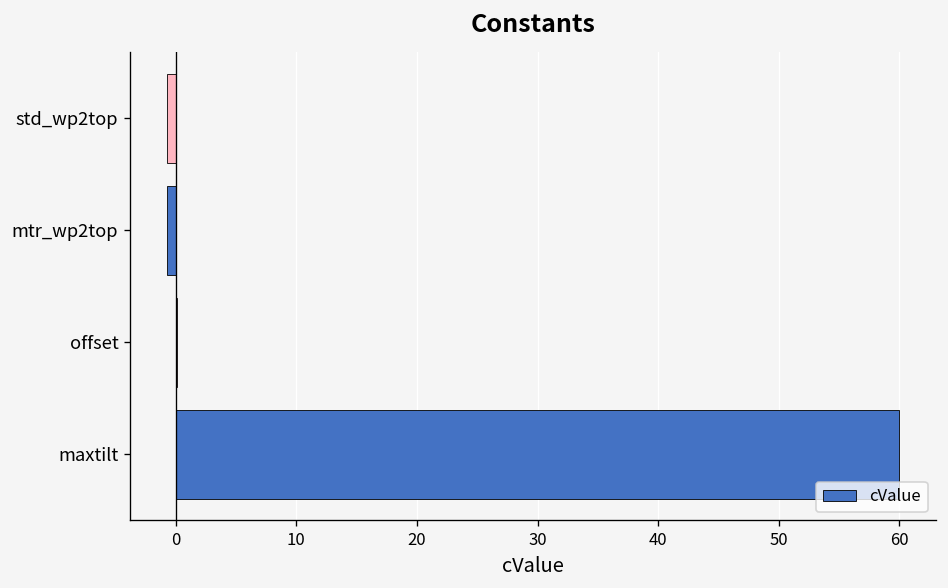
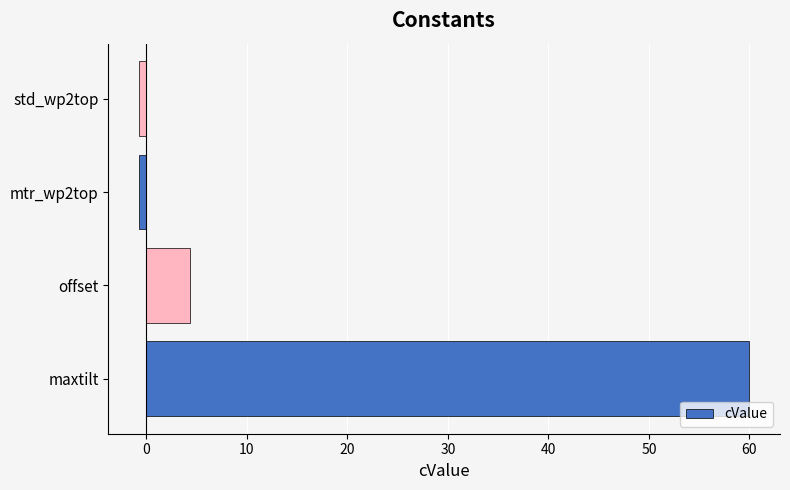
offset: 0.1 -> 4.4
